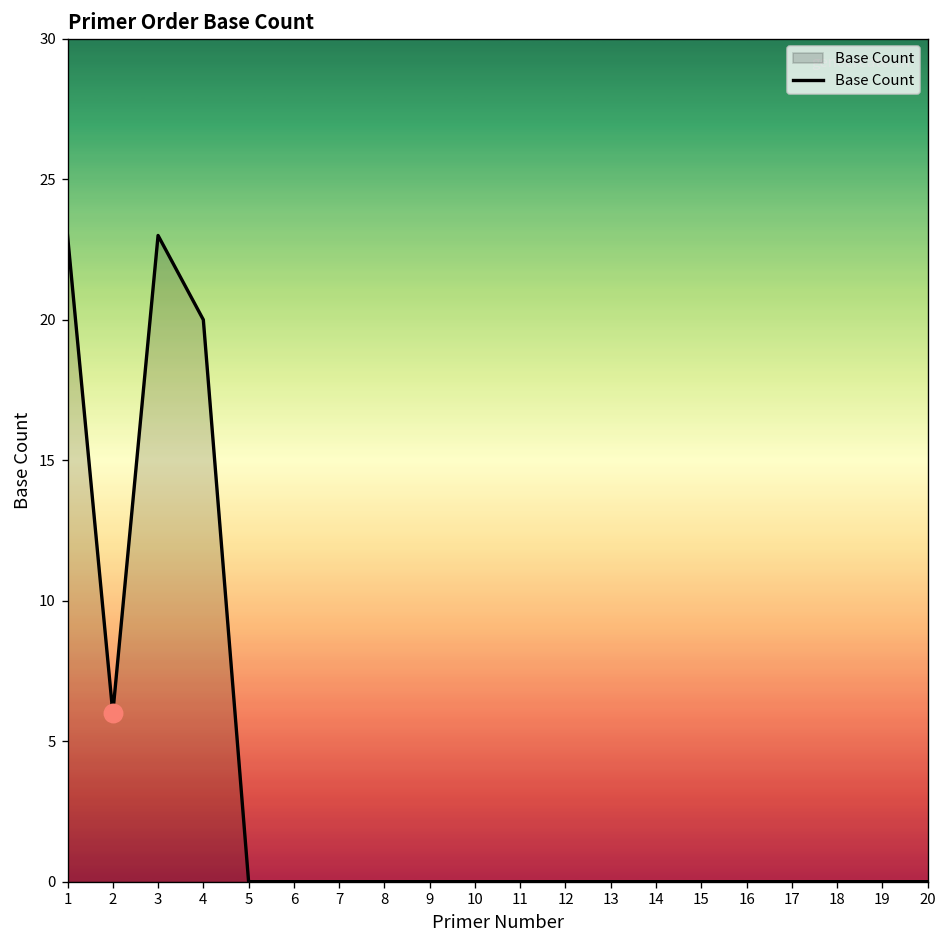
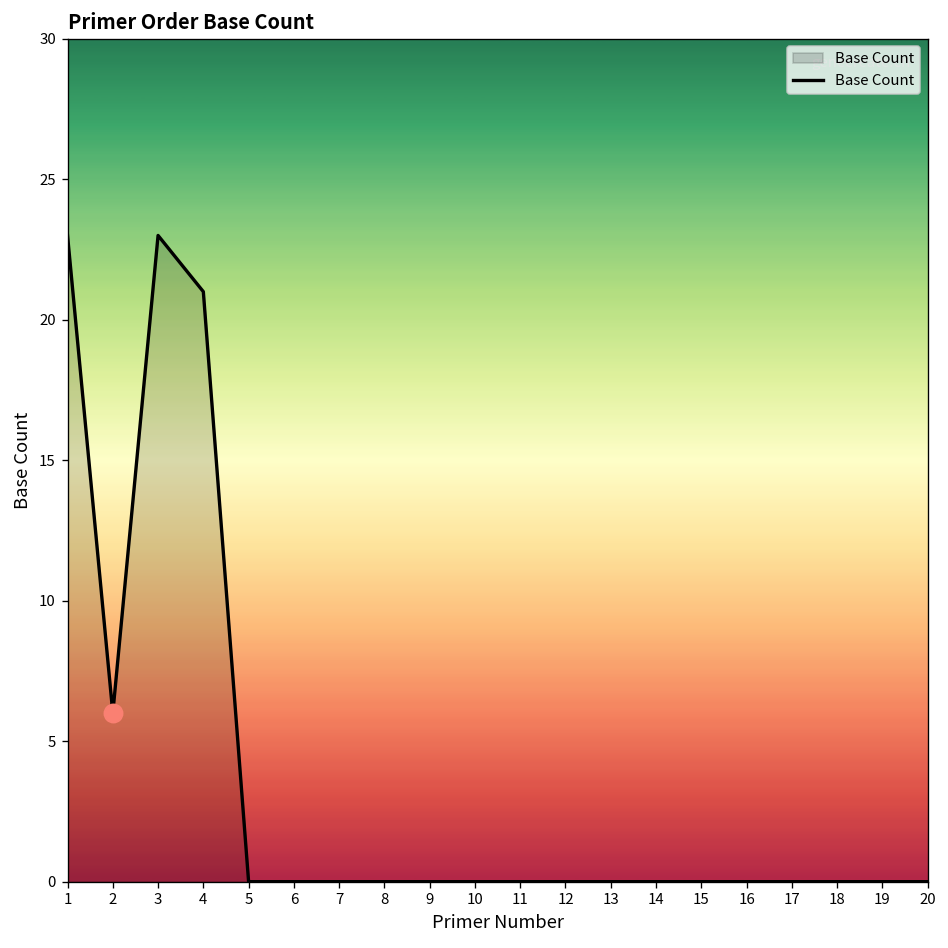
Base Count, 4: 20 -> 21
